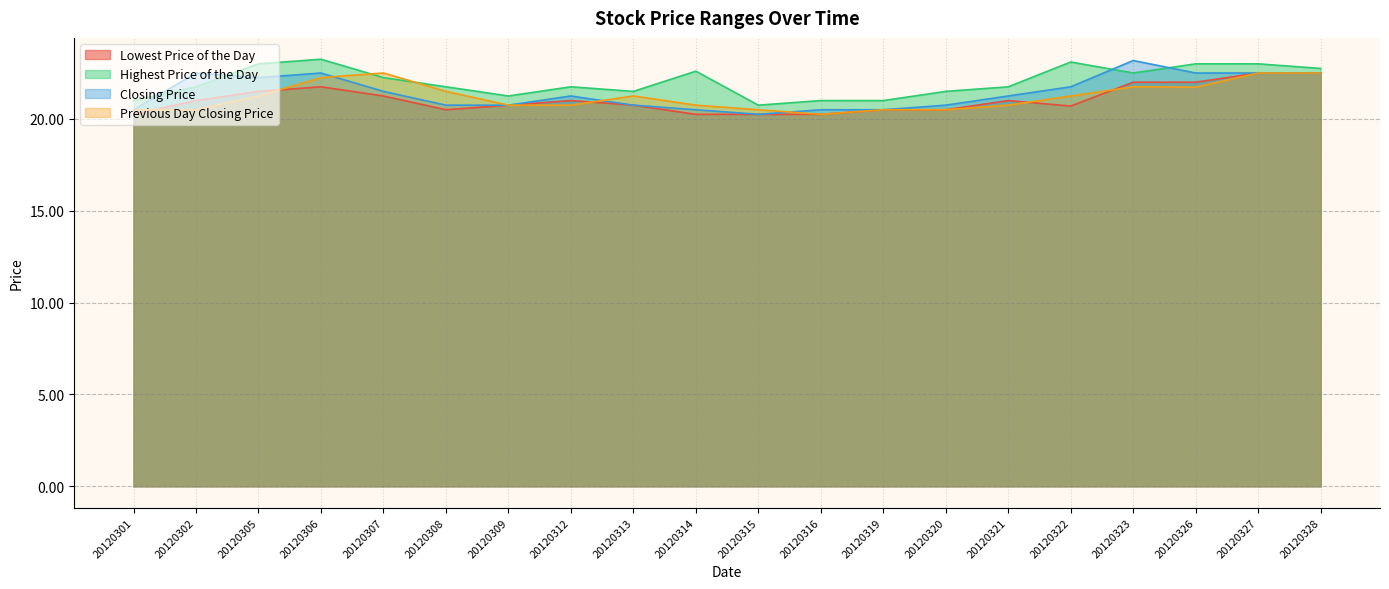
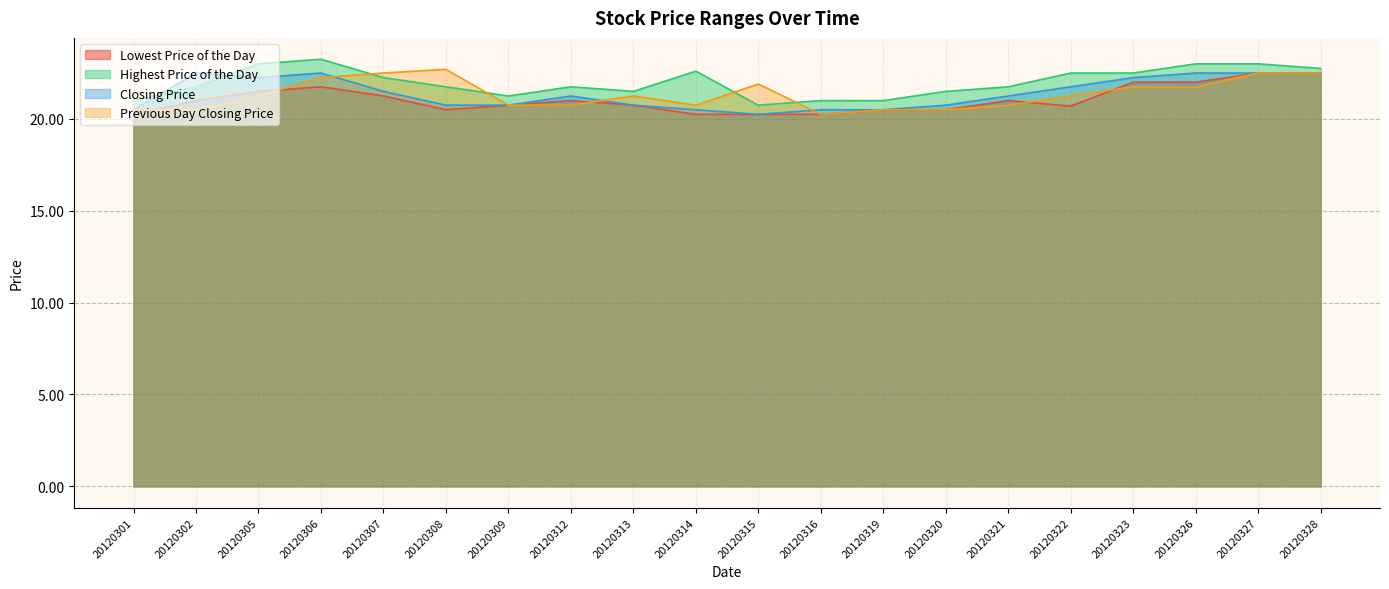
Previous Day Closing Price, 20120308: 21.5 -> 22.7
Previous Day Closing Price, 20120315: 20.5 -> 21.9
Highest Price of the Day, 20120322: 23.1 -> 22.5
Closing Price, 20120323: 23.2 -> 22.3
